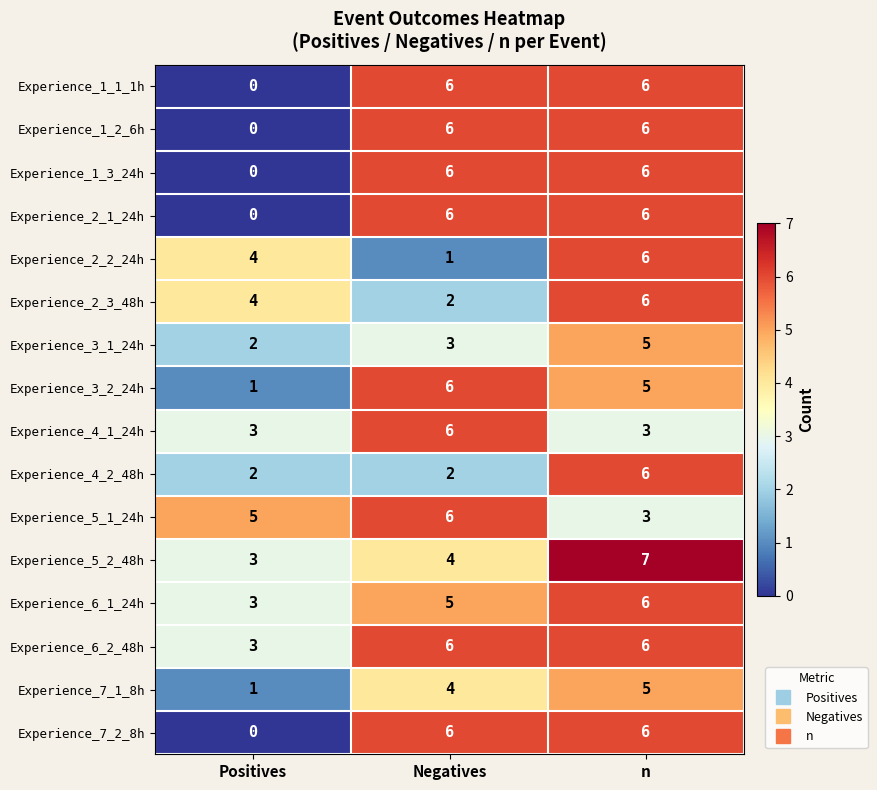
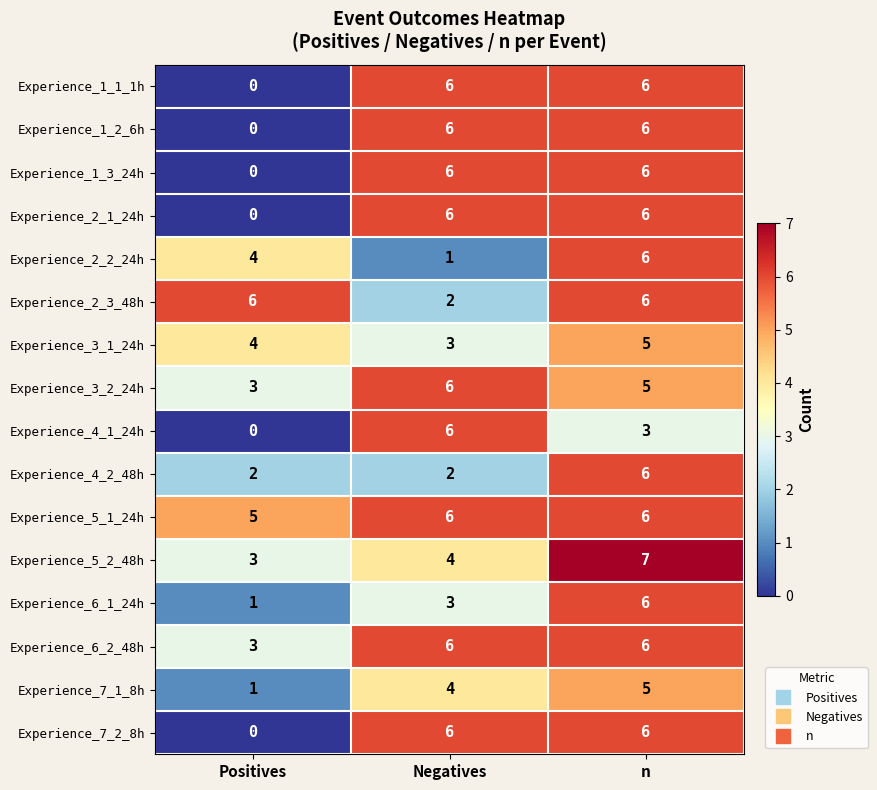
Experience_2_3_48h, Positives: 4 -> 6
Experience_3_1_24h, Positives: 2 -> 4
Experience_3_2_24h, Positives: 1 -> 3
Experience_4_1_24h, Positives: 3 -> 0
Experience_5_1_24h, n: 3 -> 6
Experience_6_1_24h, Positives: 3 -> 1
Experience_6_1_24h, Negatives: 5 -> 3
